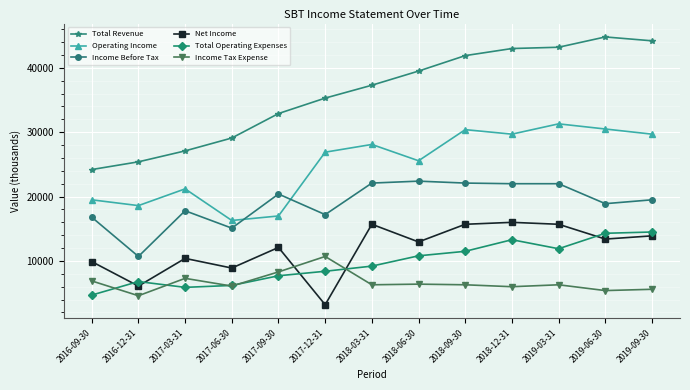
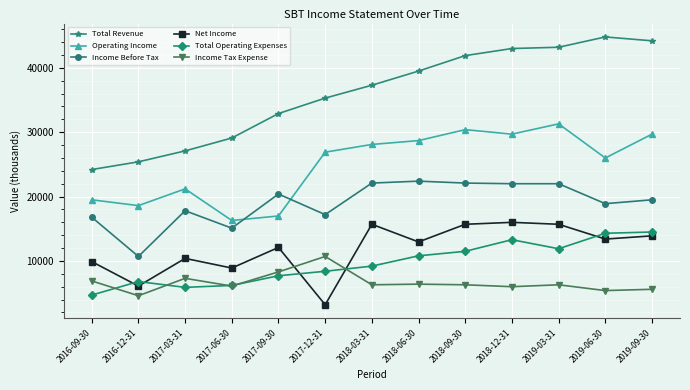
Operating Income, 2018-06-30: 26000 -> 29000
Operating Income, 2019-06-30: 31000 -> 26000
